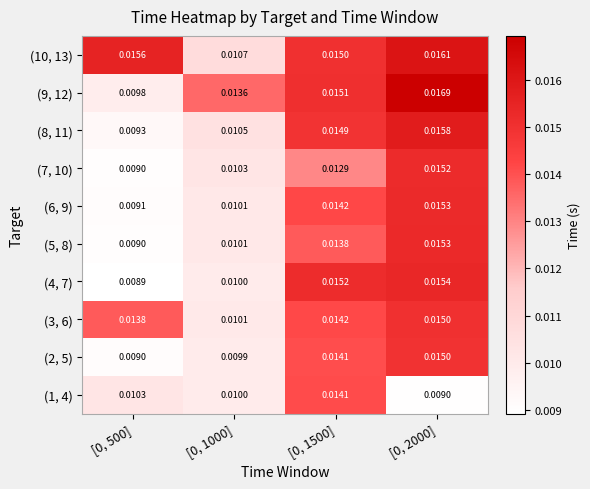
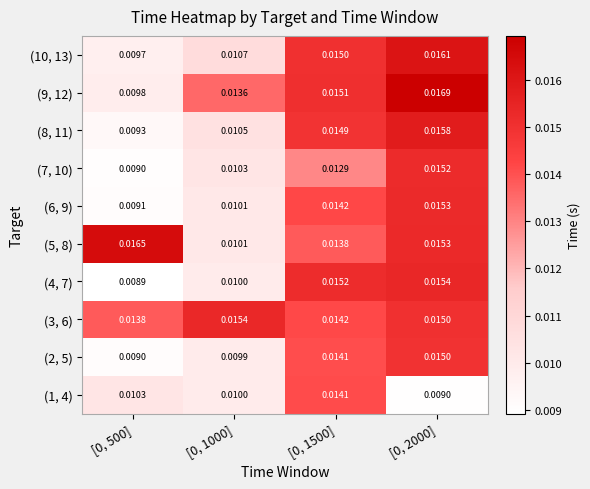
(10, 13), [0, 500]: 0.0156 -> 0.0097
(5, 8), [0, 500]: 0.0090 -> 0.0165
(3, 6), [0, 1000]: 0.0101 -> 0.0154
